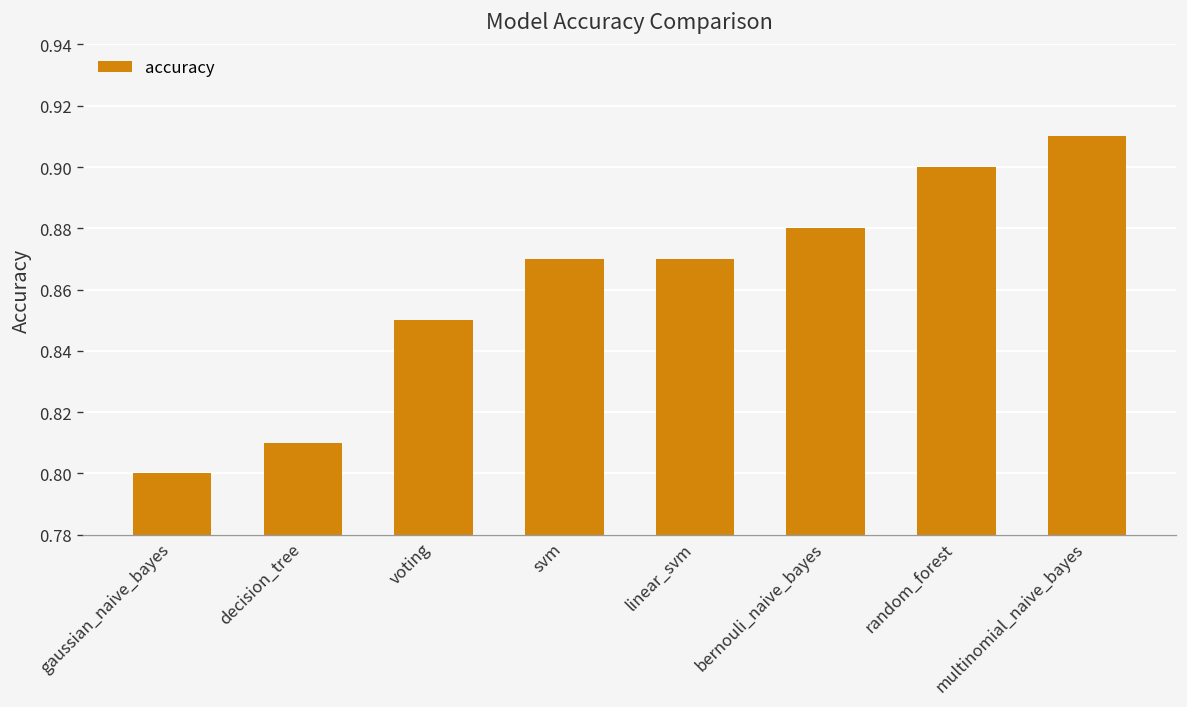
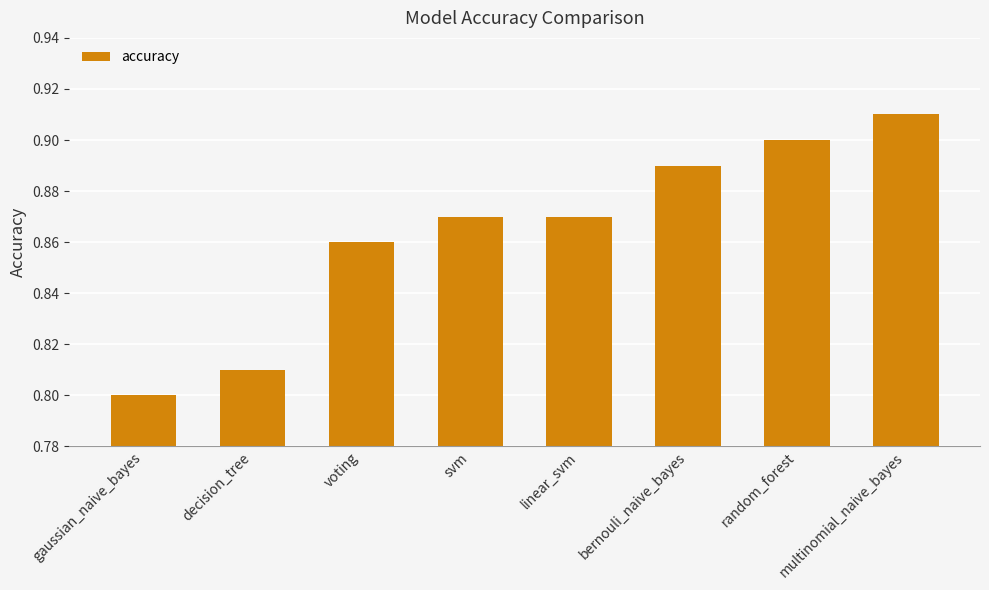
voting: 0.85 -> 0.86
bernouli_naive_bayes: 0.88 -> 0.89
